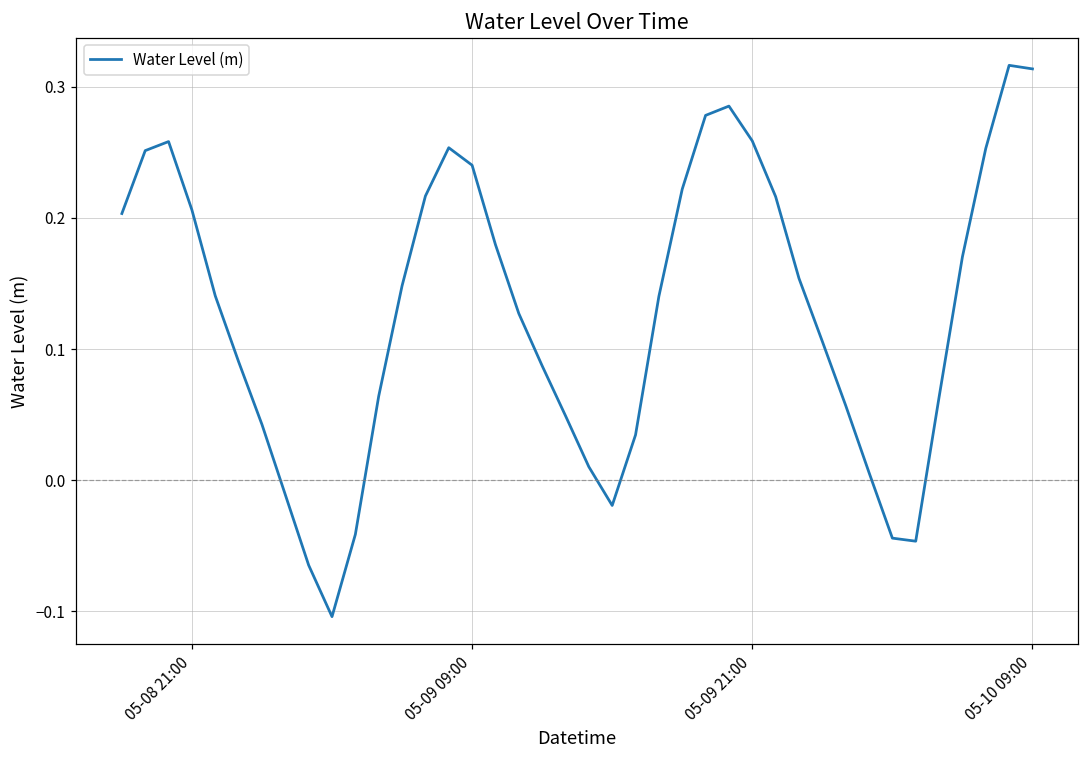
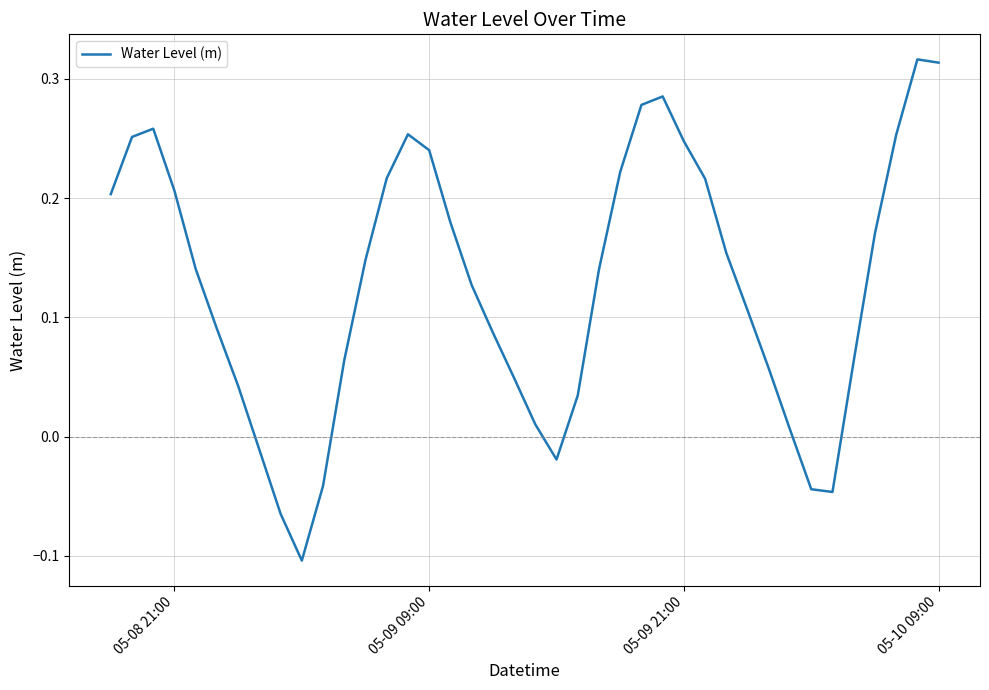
05-09 21:00: 0.259 -> 0.248
